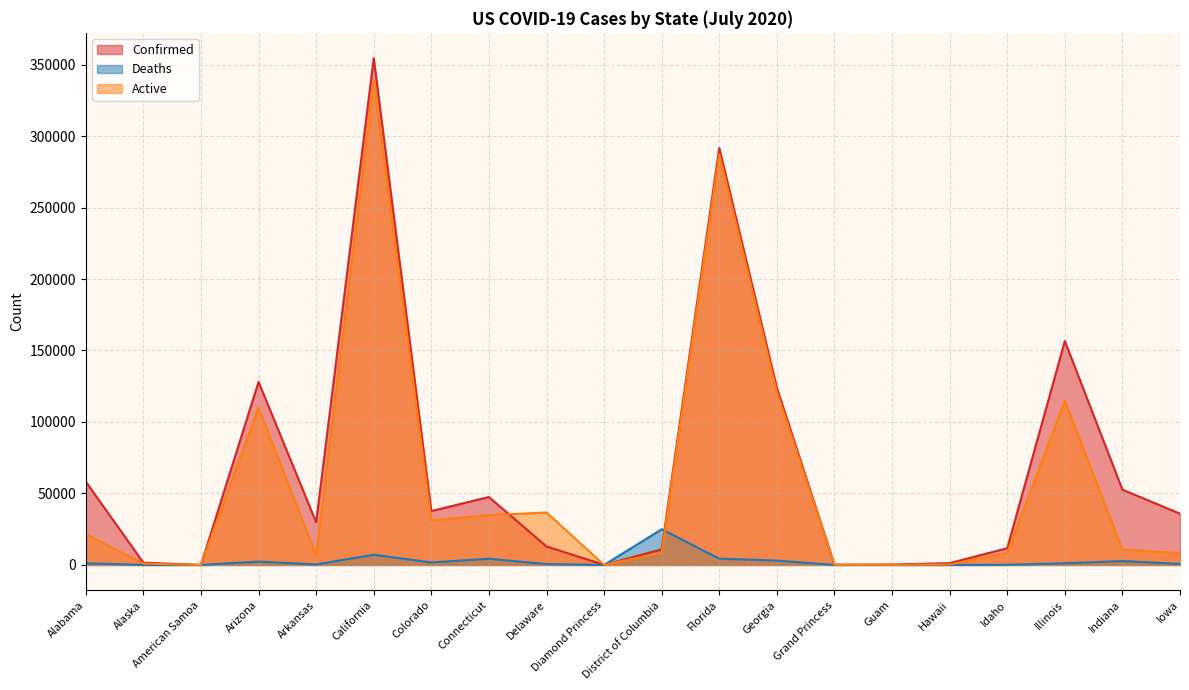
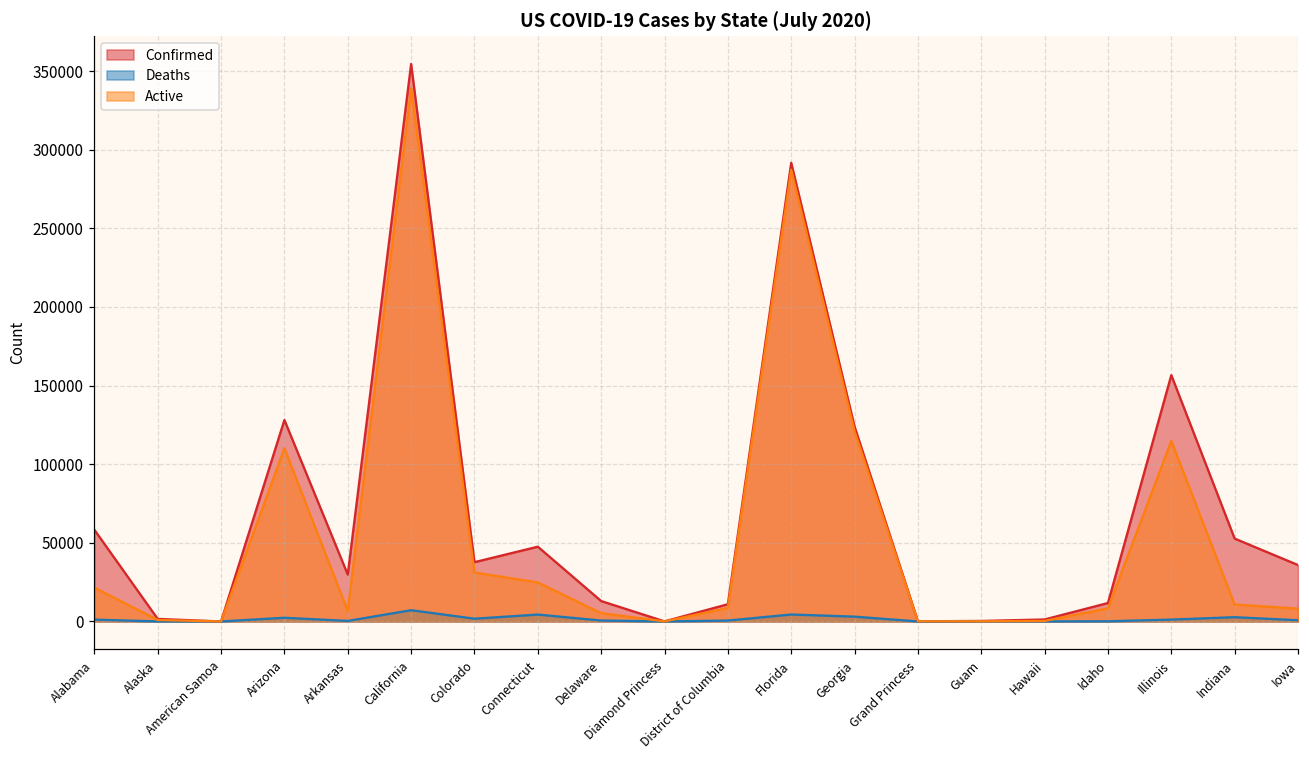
Active, Connecticut: 35000 -> 25000
Active, Delaware: 37000 -> 5000
Deaths, District of Columbia: 25000 -> 1000
